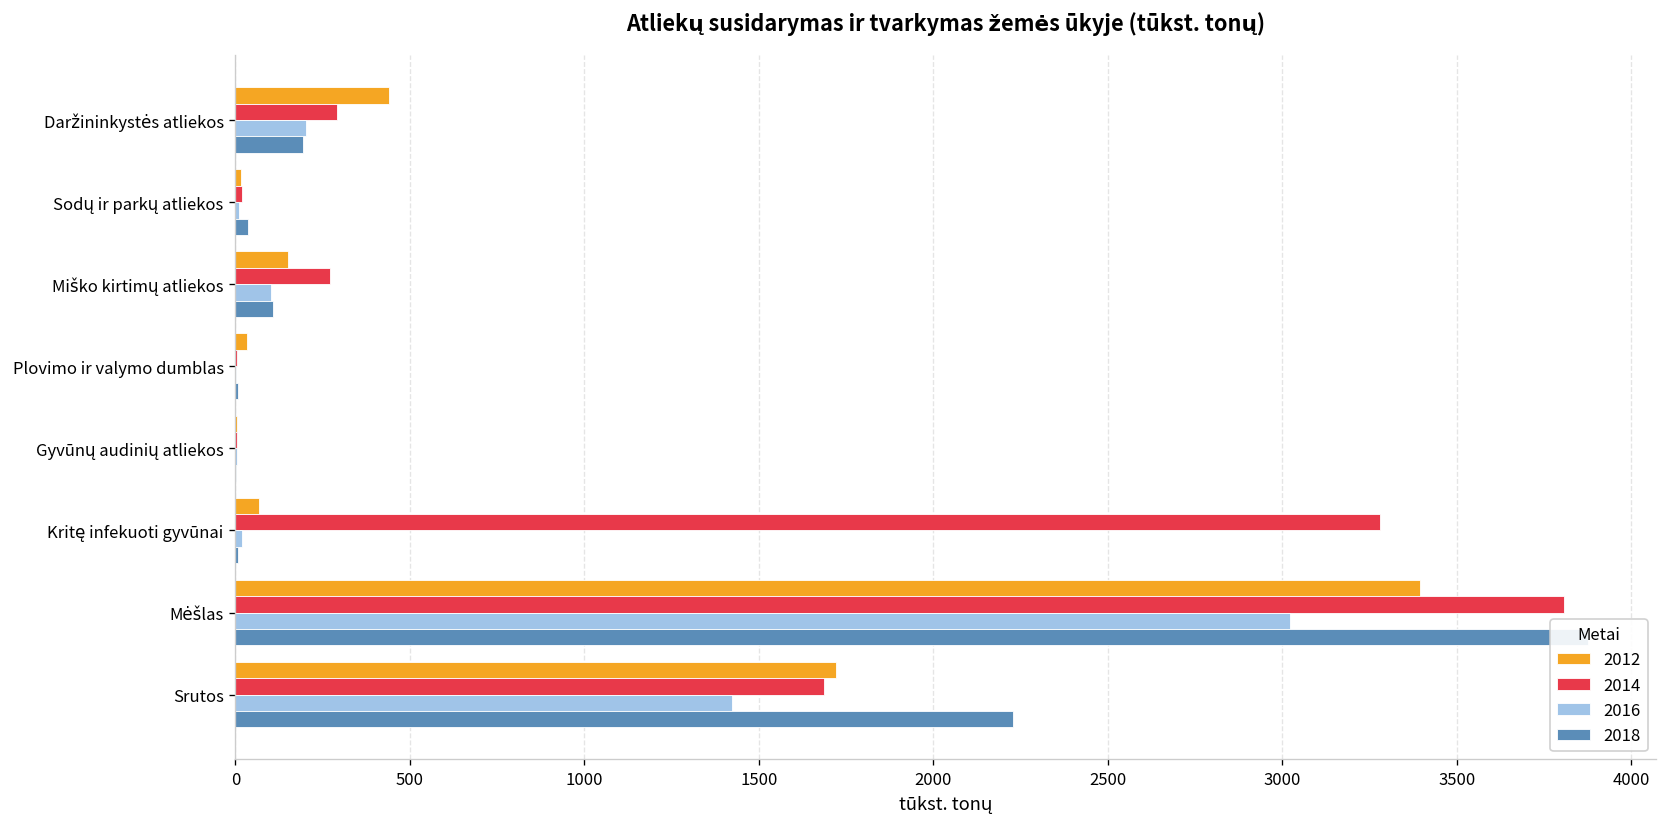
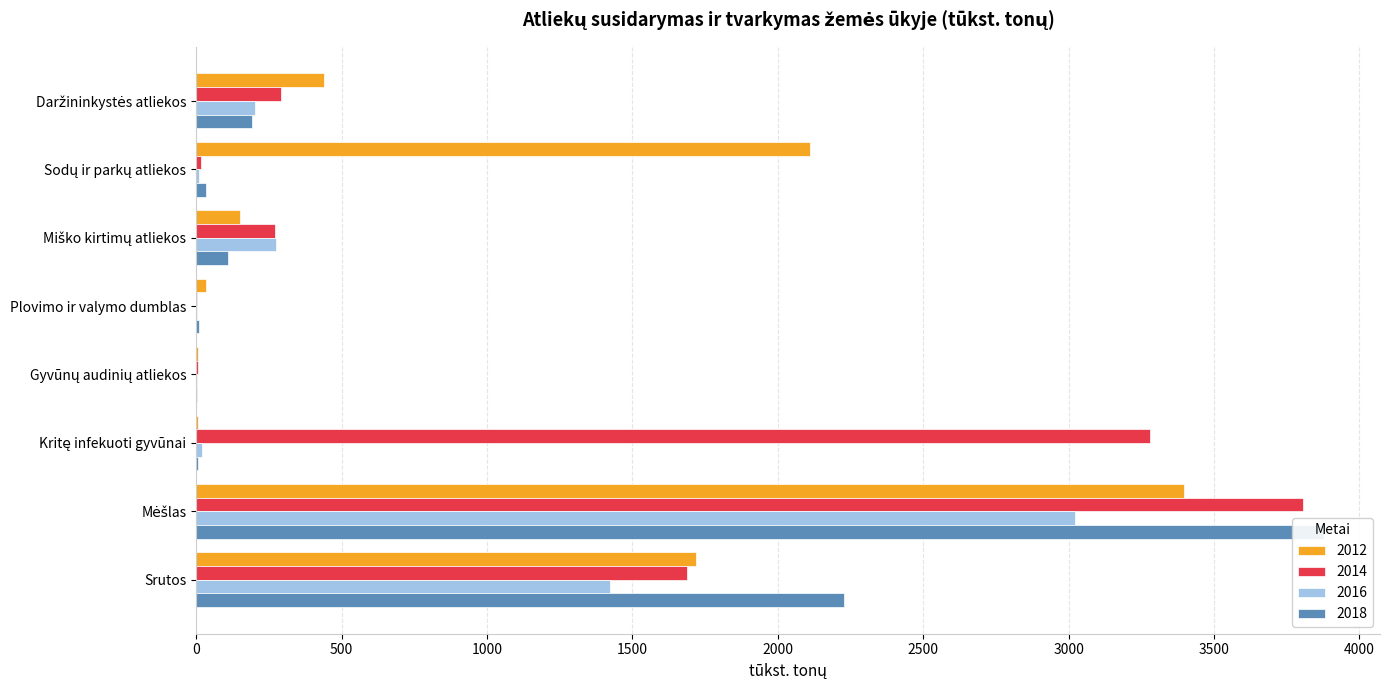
2012, Sodų ir parkų atliekos: 20 -> 2110
2016, Miško kirtimų atliekos: 100 -> 270
2012, Kritę infekuoti gyvūnai: 70 -> 10
